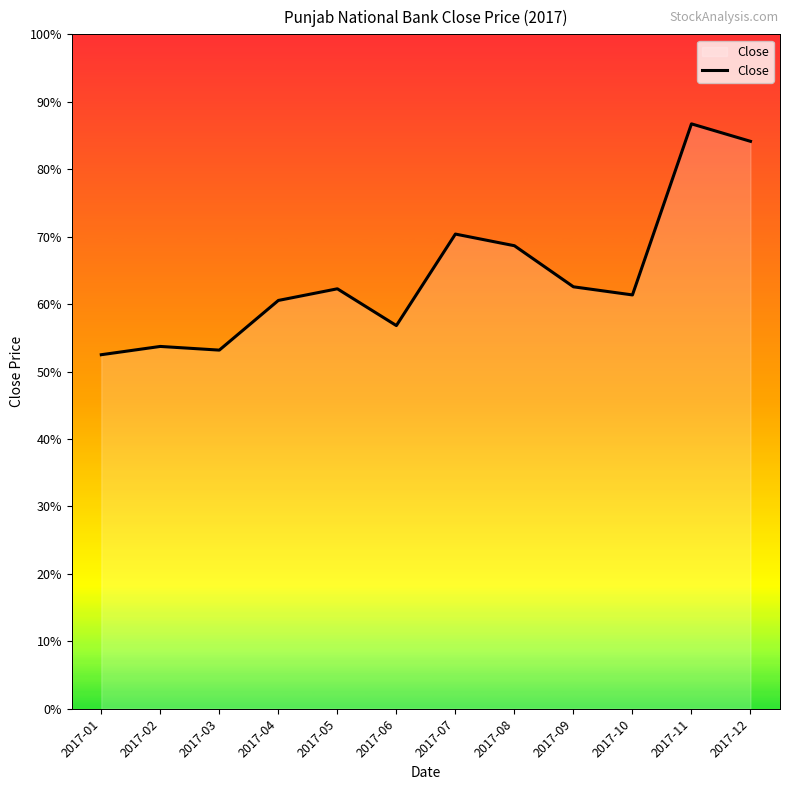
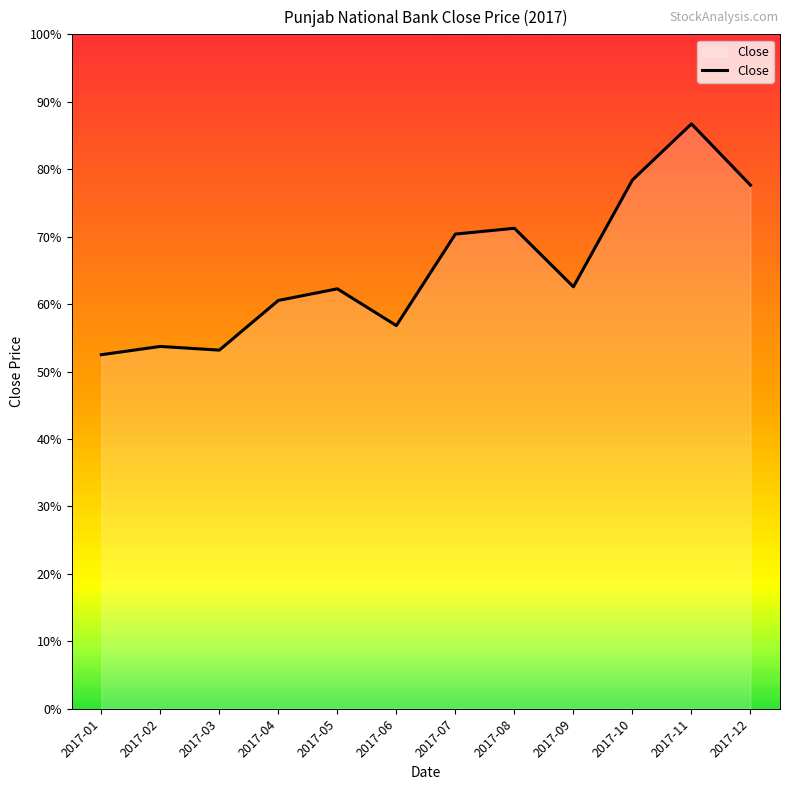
2017-08: 69% -> 71%
2017-10: 61% -> 78%
2017-12: 84% -> 78%
